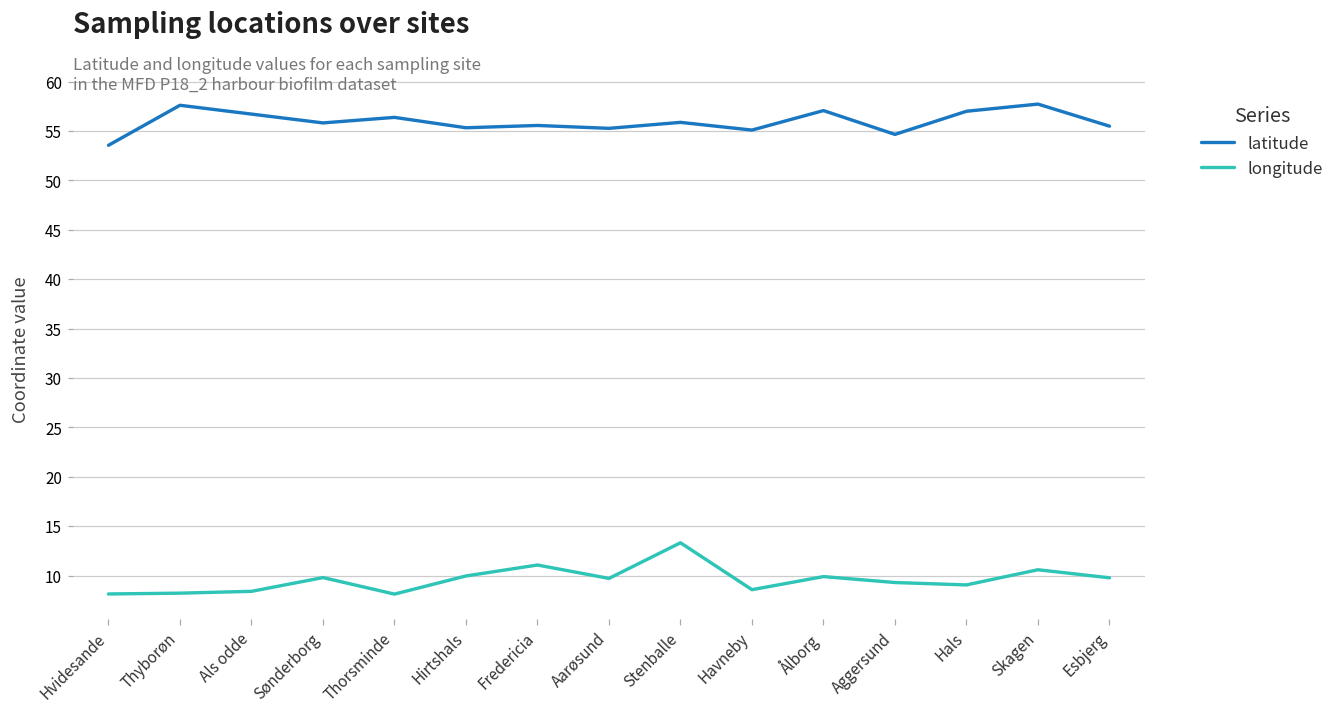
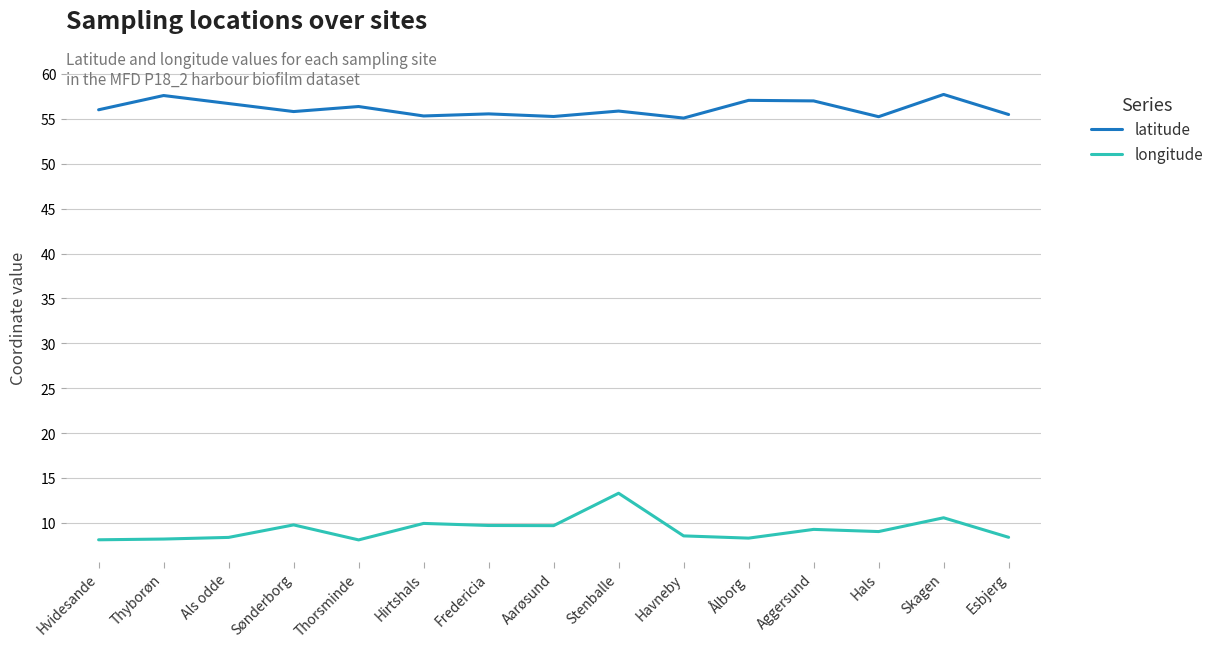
latitude, Hvidesande: 54 -> 56
longitude, Fredericia: 11 -> 10
longitude, Ålborg: 10 -> 8
latitude, Aggersund: 55 -> 57
latitude, Hals: 57 -> 55
longitude, Esbjerg: 10 -> 8
